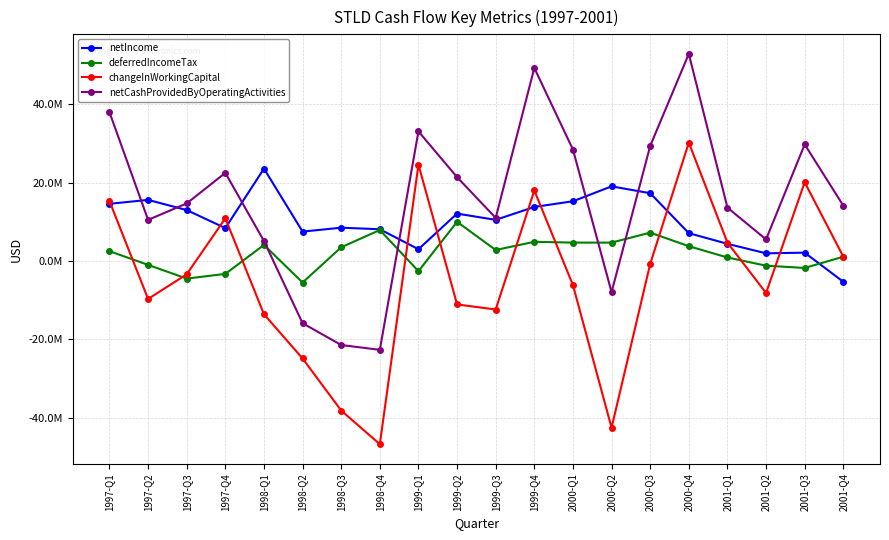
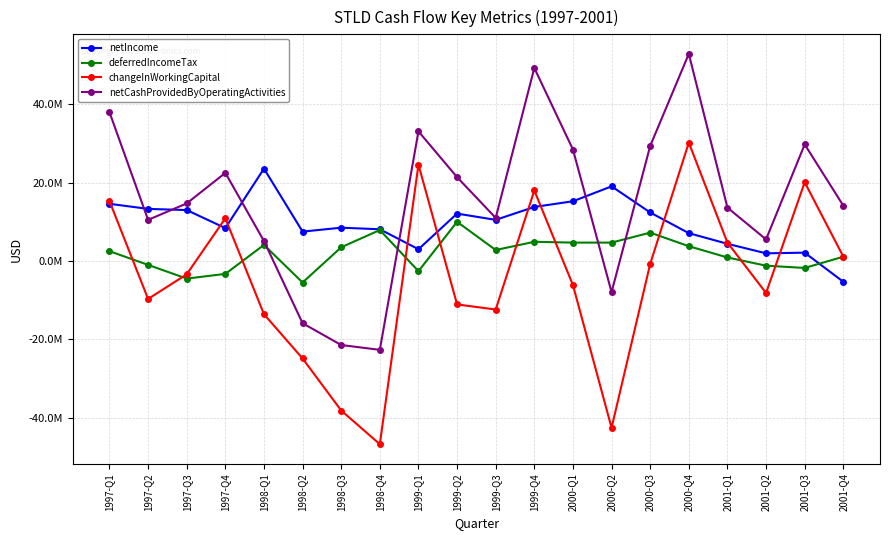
netIncome, 1997-Q2: 16000000 -> 13000000
netIncome, 2000-Q3: 17000000 -> 12000000
